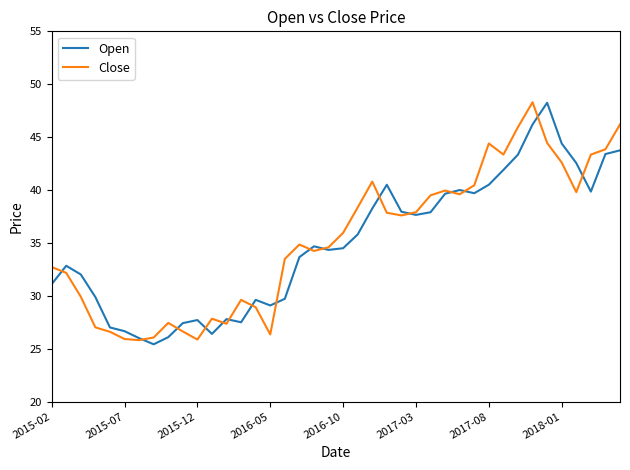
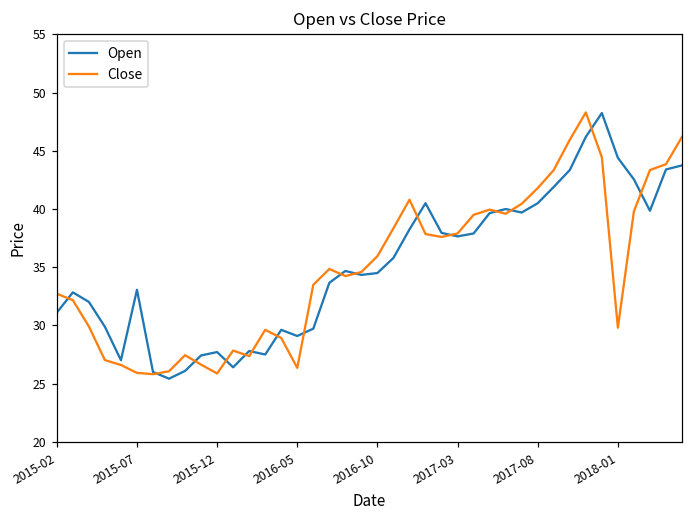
Open, 2015-07: 26.7 -> 33.1
Close, 2017-08: 44.4 -> 41.8
Close, 2018-01: 42.6 -> 29.8
